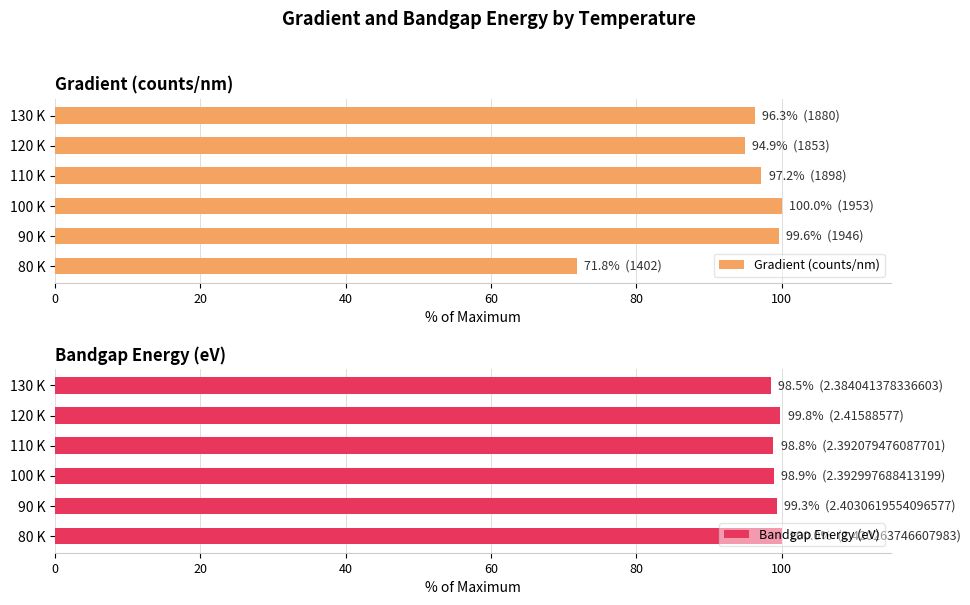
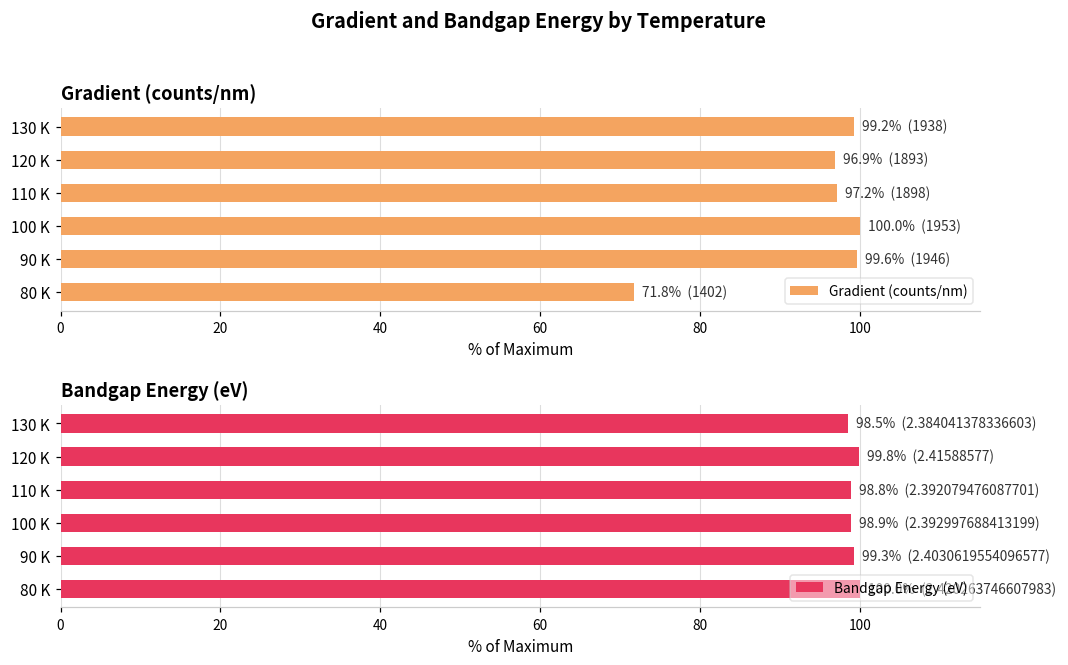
Gradient (counts/nm), 130 K: 96.3% (1880) -> 99.2% (1938)
Gradient (counts/nm), 120 K: 94.9% (1853) -> 96.9% (1893)
